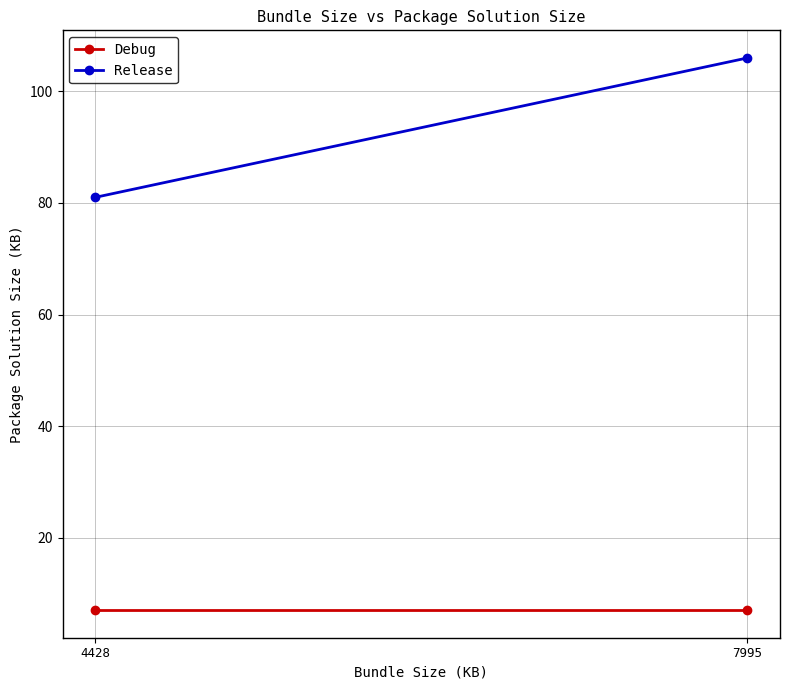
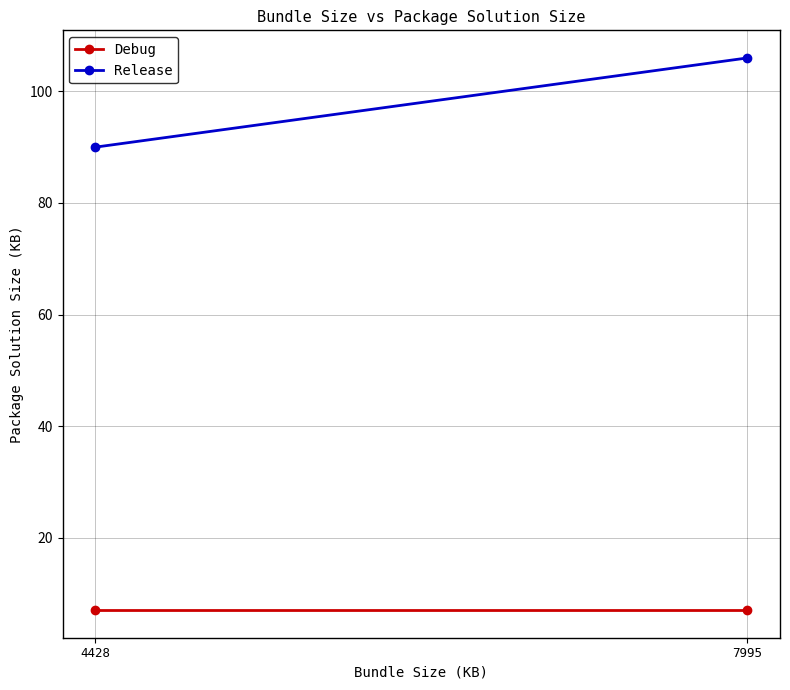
Release, 4428: 81 -> 90
